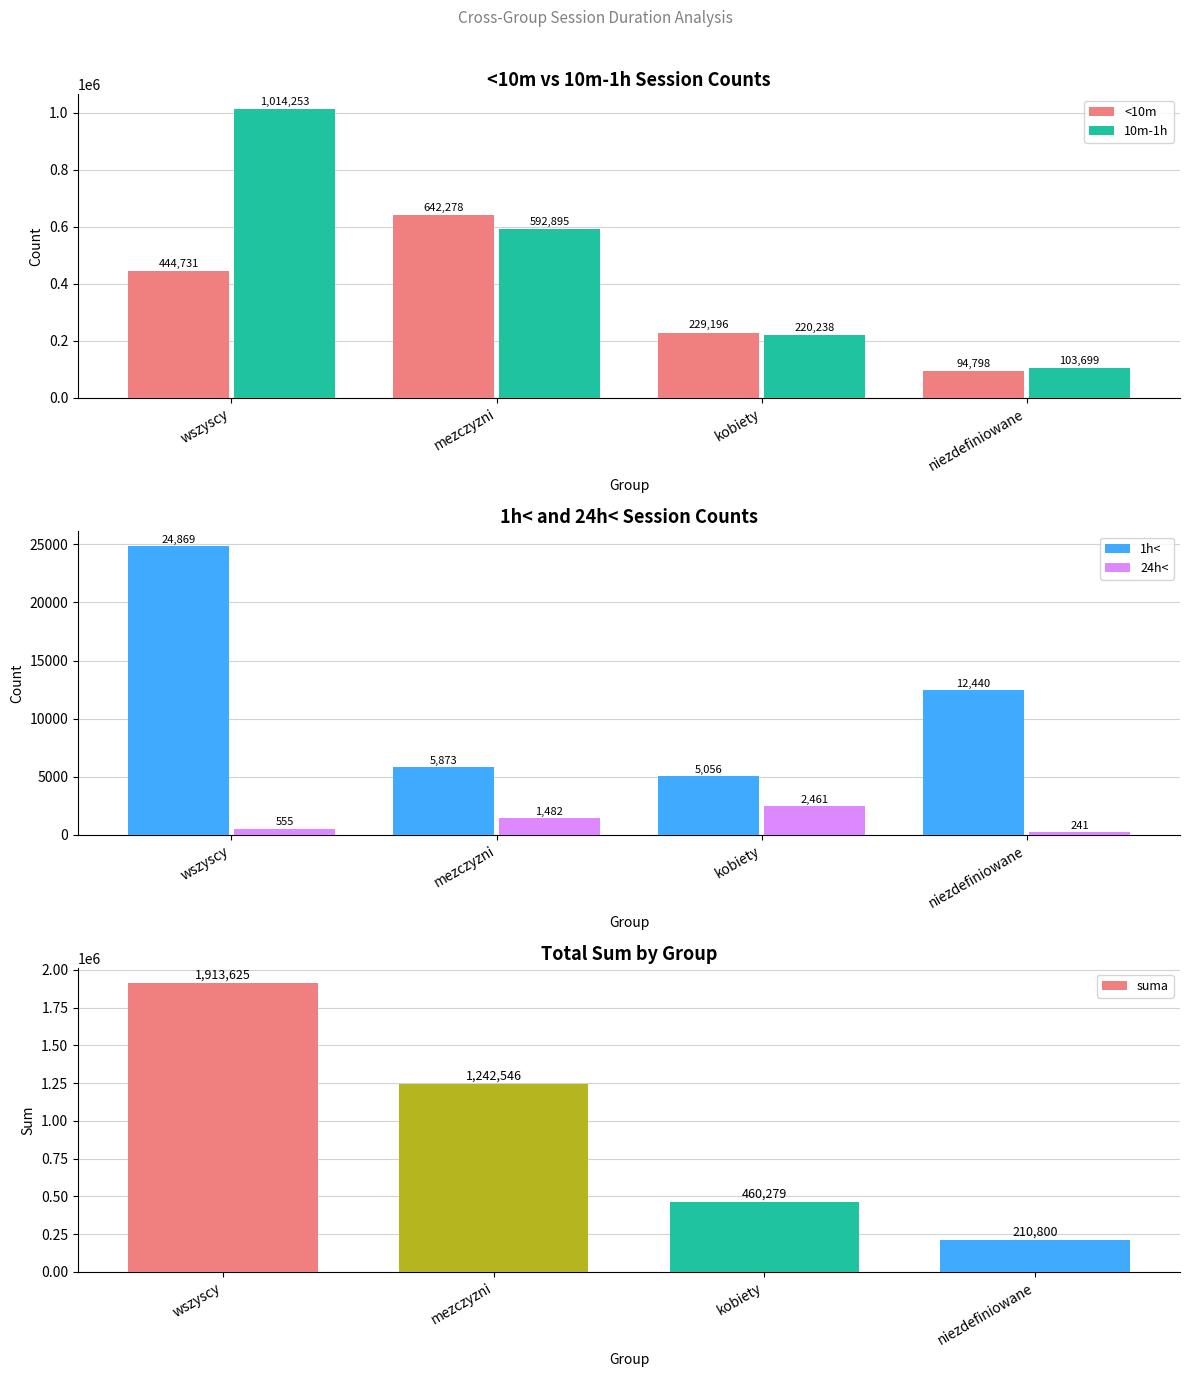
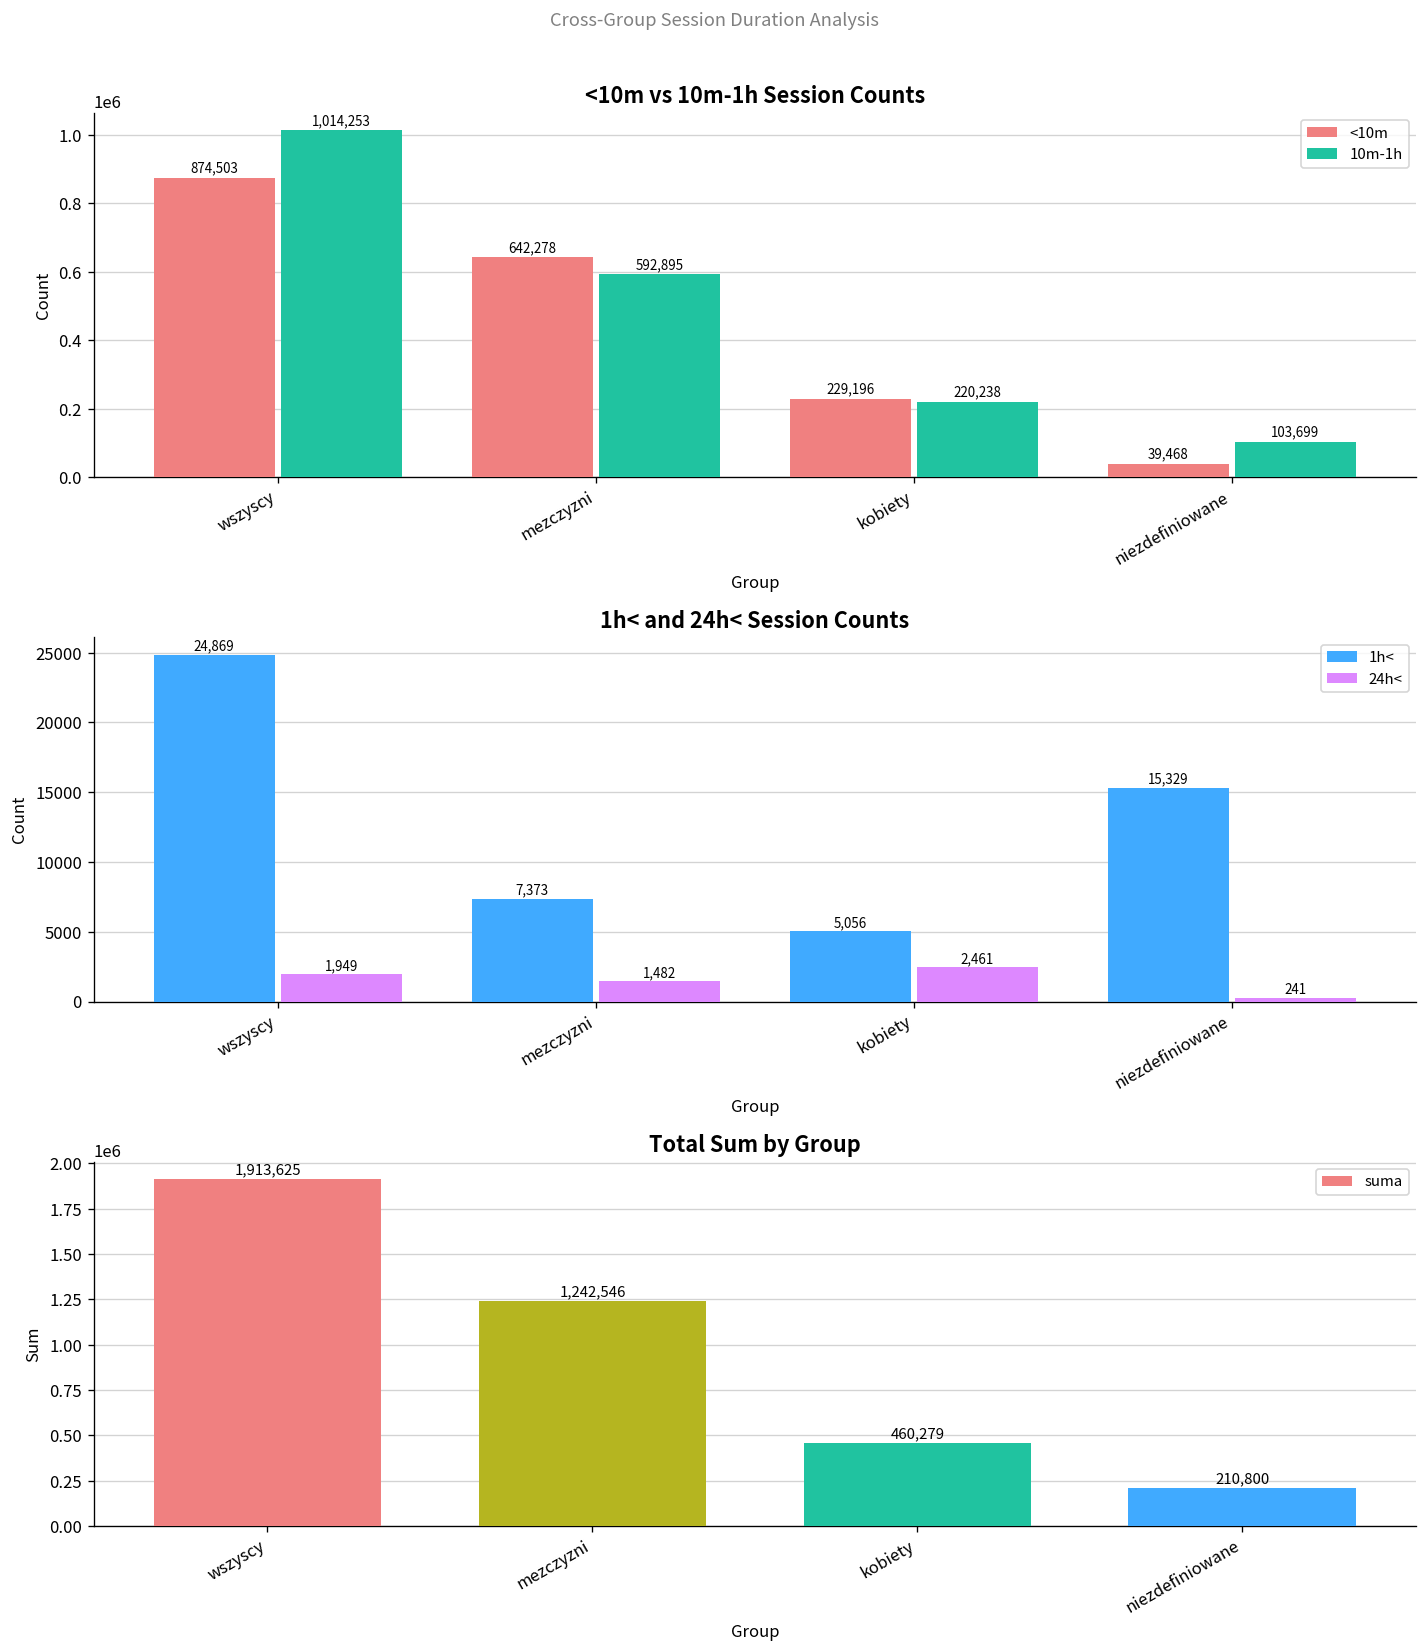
<10m vs 10m-1h Session Counts, <10m, wszyscy: 444,731 -> 874,503
<10m vs 10m-1h Session Counts, <10m, niezdefiniowane: 94,798 -> 39,468
1h< and 24h< Session Counts, 24h<, wszyscy: 555 -> 1,949
1h< and 24h< Session Counts, 1h<, mezczyzni: 5,873 -> 7,373
1h< and 24h< Session Counts, 1h<, niezdefiniowane: 12,440 -> 15,329
